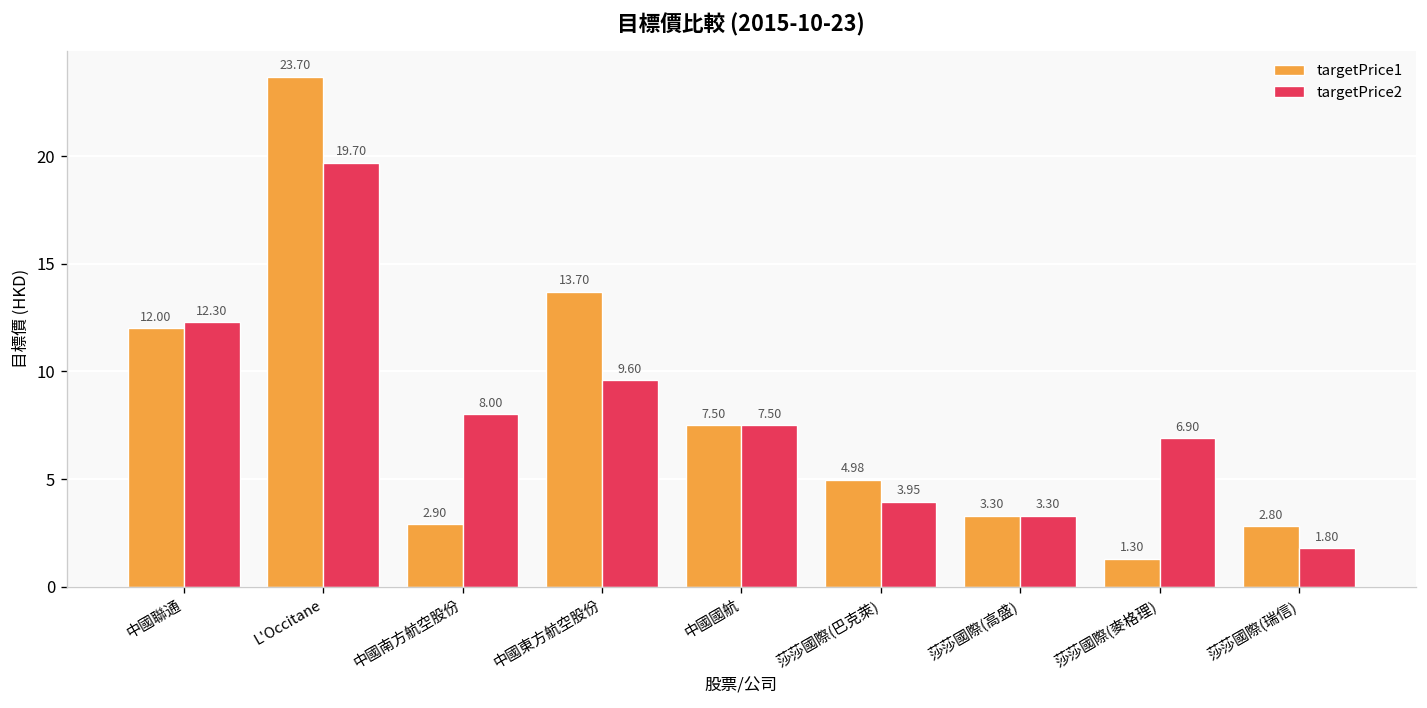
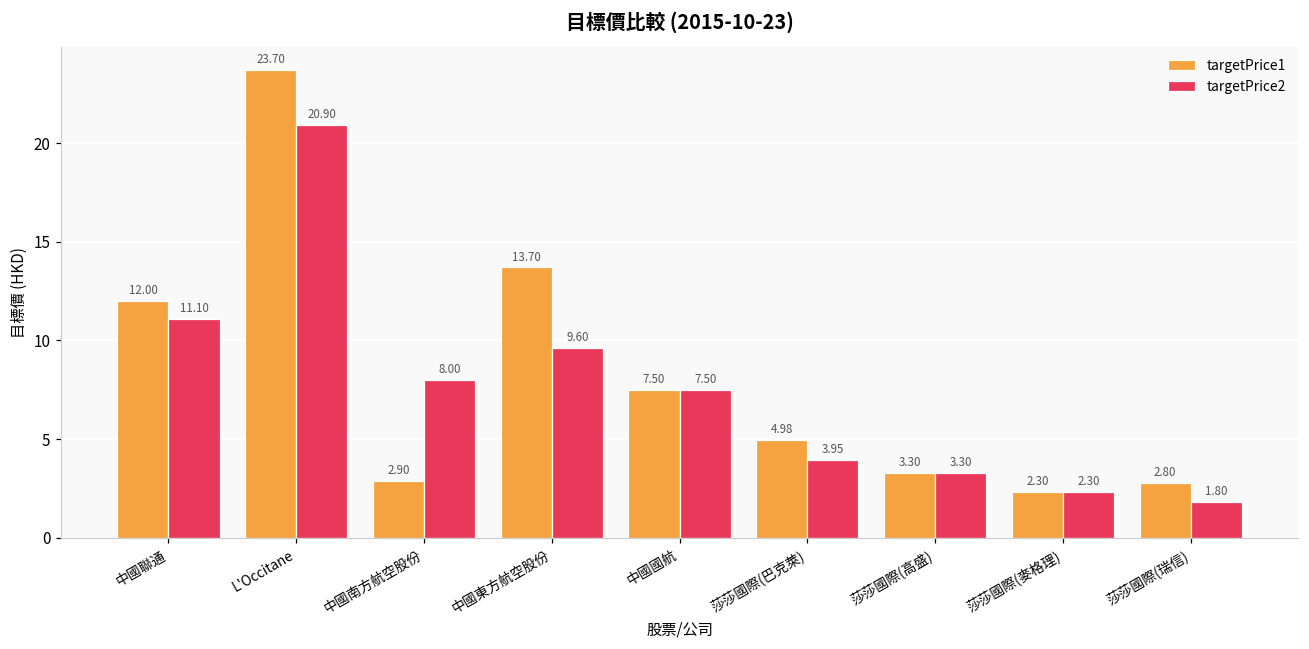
targetPrice2, 中國聯通: 12.30 -> 11.10
targetPrice2, L'Occitane: 19.70 -> 20.90
targetPrice1, 莎莎國際(麥格理): 1.30 -> 2.30
targetPrice2, 莎莎國際(麥格理): 6.90 -> 2.30
